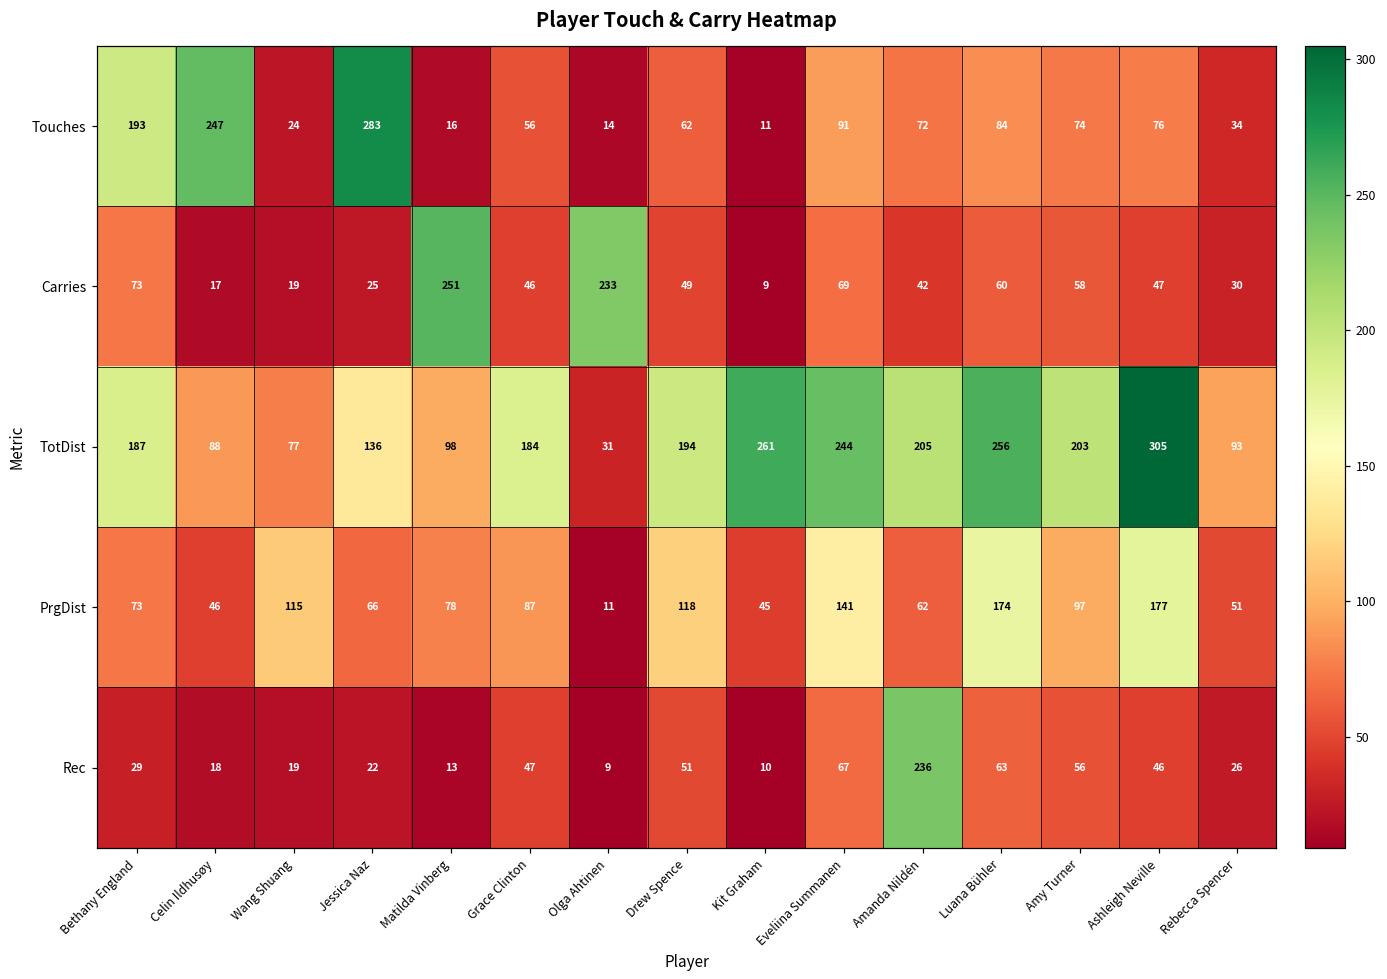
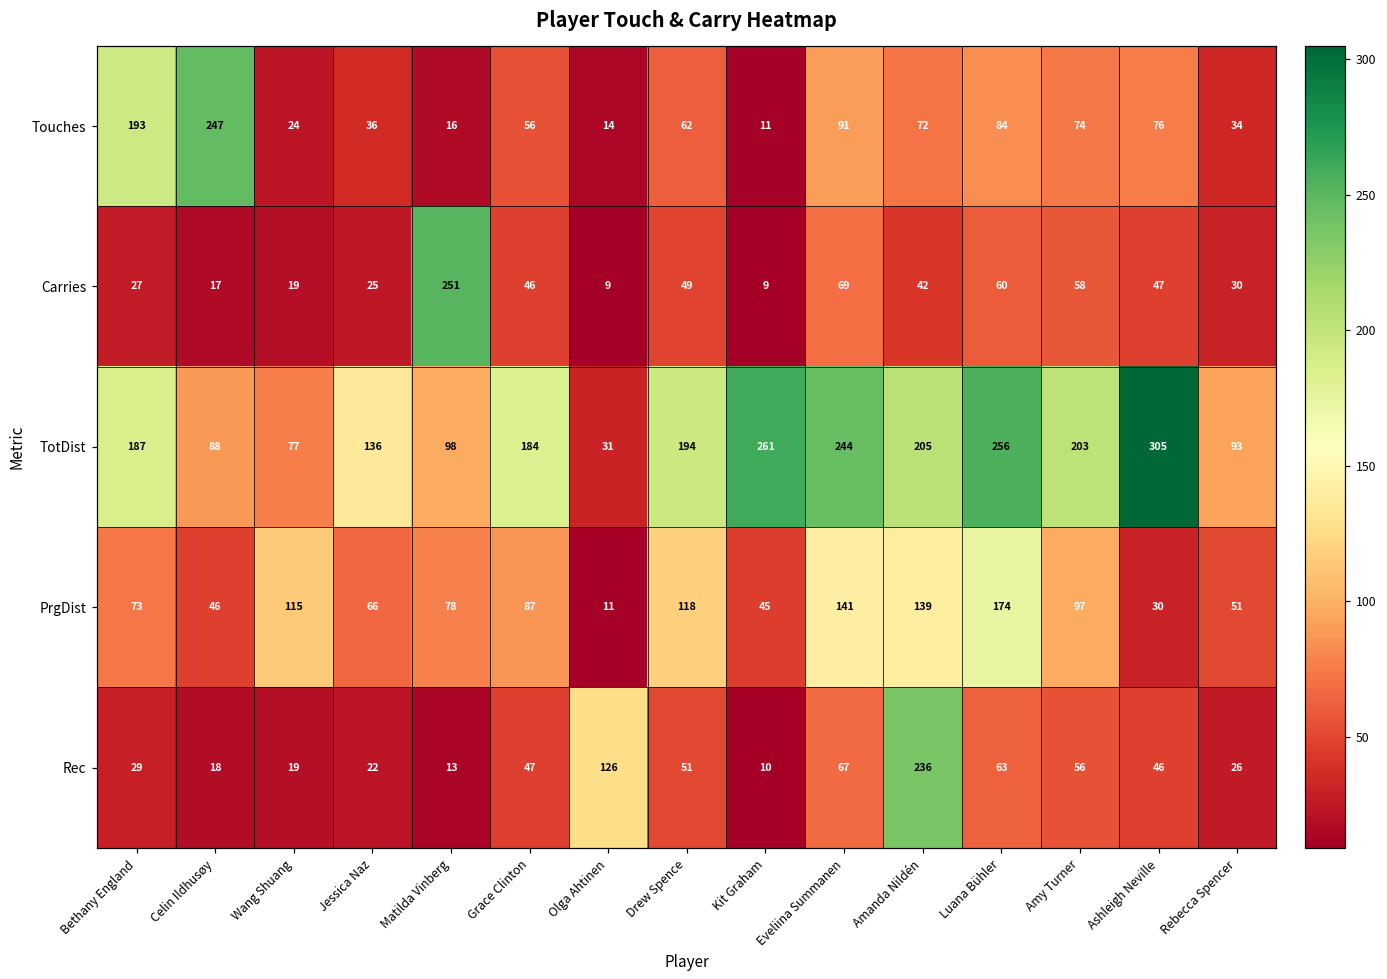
Touches, Jessica Naz: 283 -> 36
Carries, Bethany England: 73 -> 27
Carries, Olga Ahtinen: 233 -> 9
PrgDist, Amanda Nildén: 62 -> 139
PrgDist, Ashleigh Neville: 177 -> 30
Rec, Olga Ahtinen: 9 -> 126
